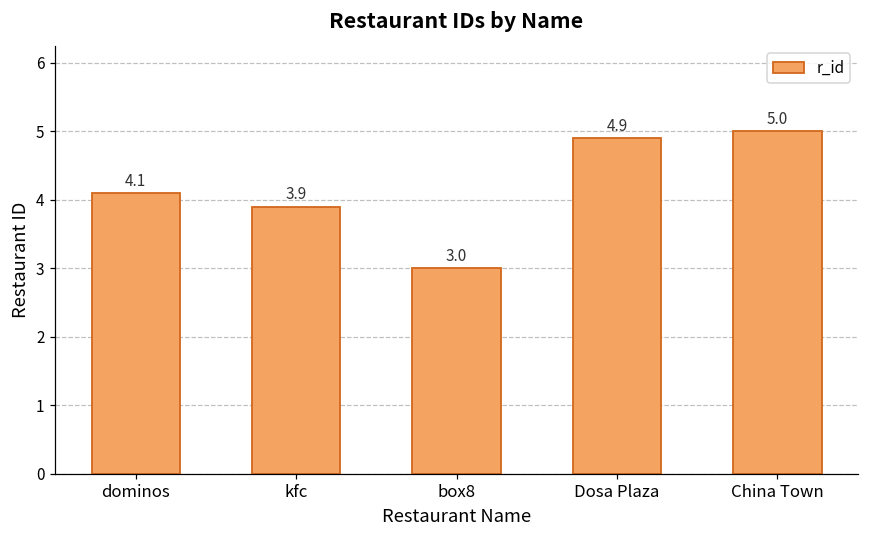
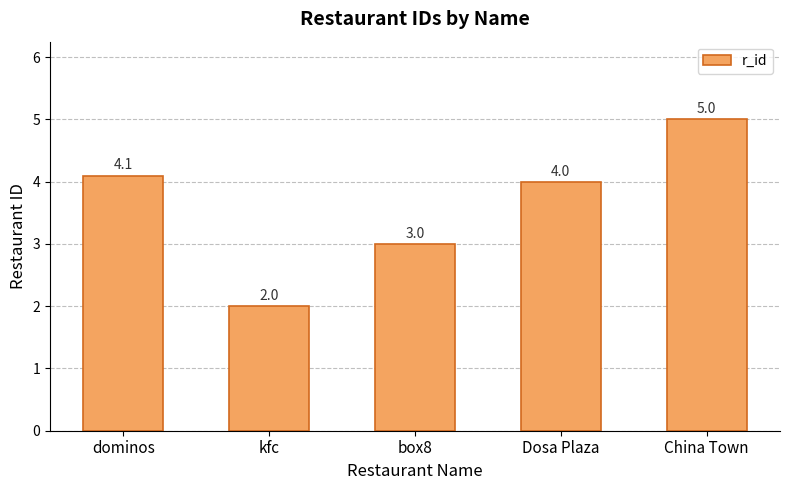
kfc: 3.9 -> 2.0
Dosa Plaza: 4.9 -> 4.0
